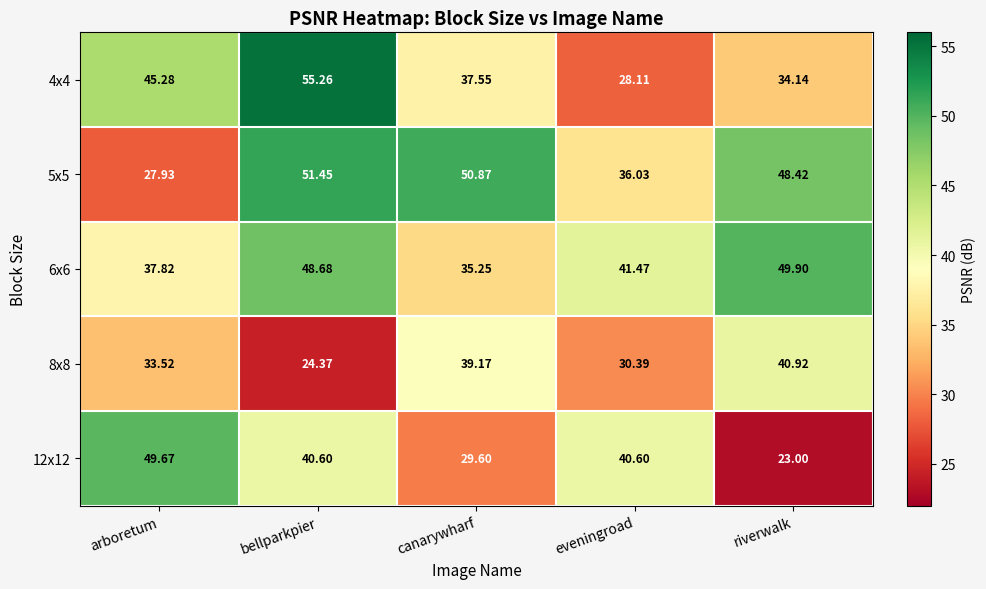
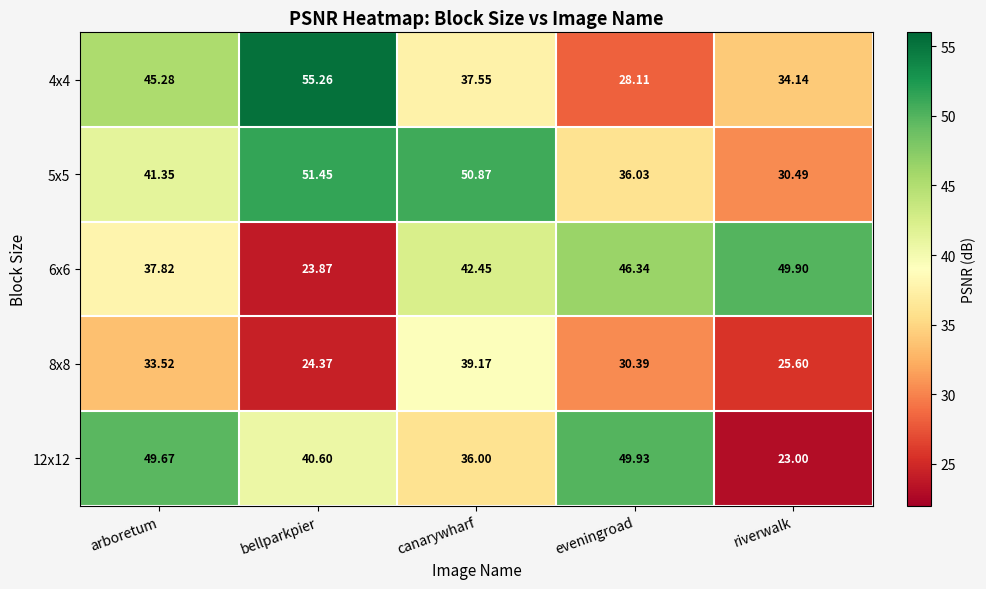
5x5, arboretum: 27.93 -> 41.35
5x5, riverwalk: 48.42 -> 30.49
6x6, bellparkpier: 48.68 -> 23.87
6x6, canarywharf: 35.25 -> 42.45
6x6, eveningroad: 41.47 -> 46.34
8x8, riverwalk: 40.92 -> 25.60
12x12, canarywharf: 29.60 -> 36.00
12x12, eveningroad: 40.60 -> 49.93
